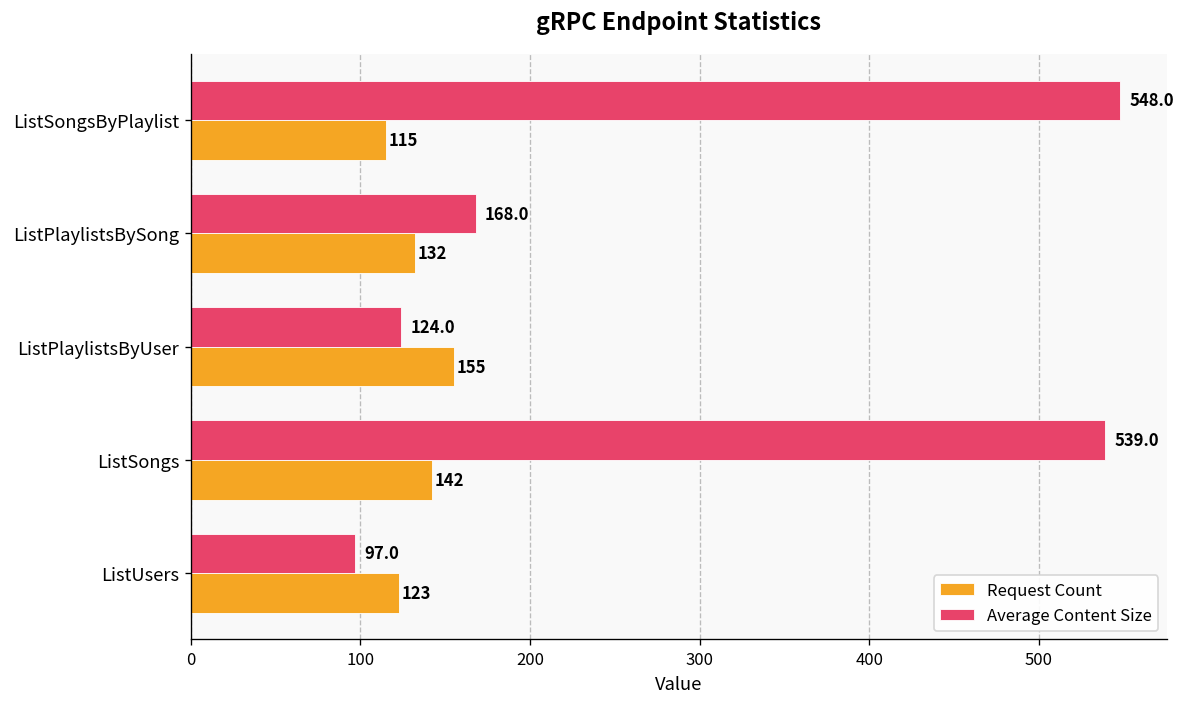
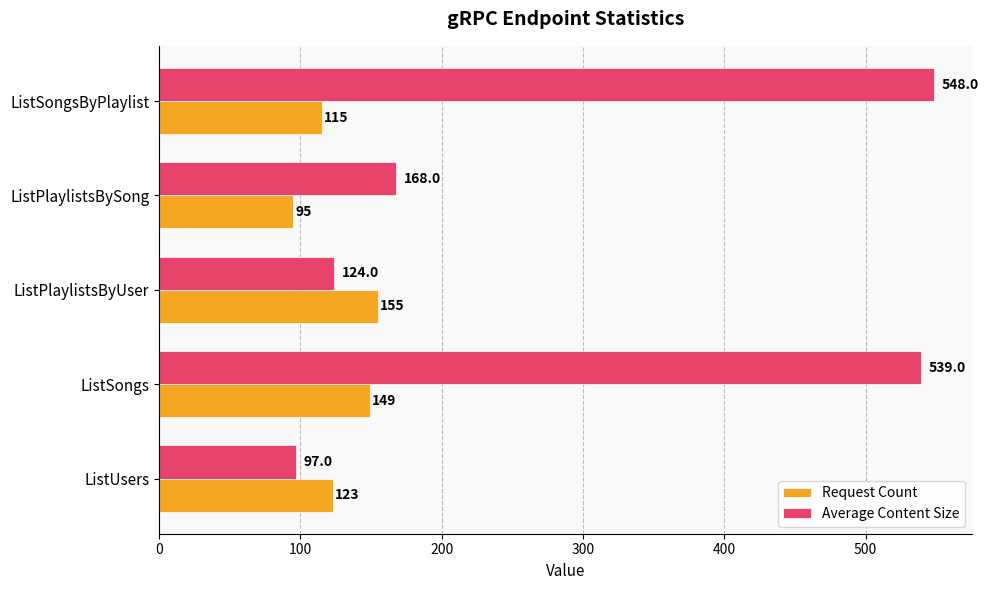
Request Count, ListPlaylistsBySong: 132 -> 95
Request Count, ListSongs: 142 -> 149
